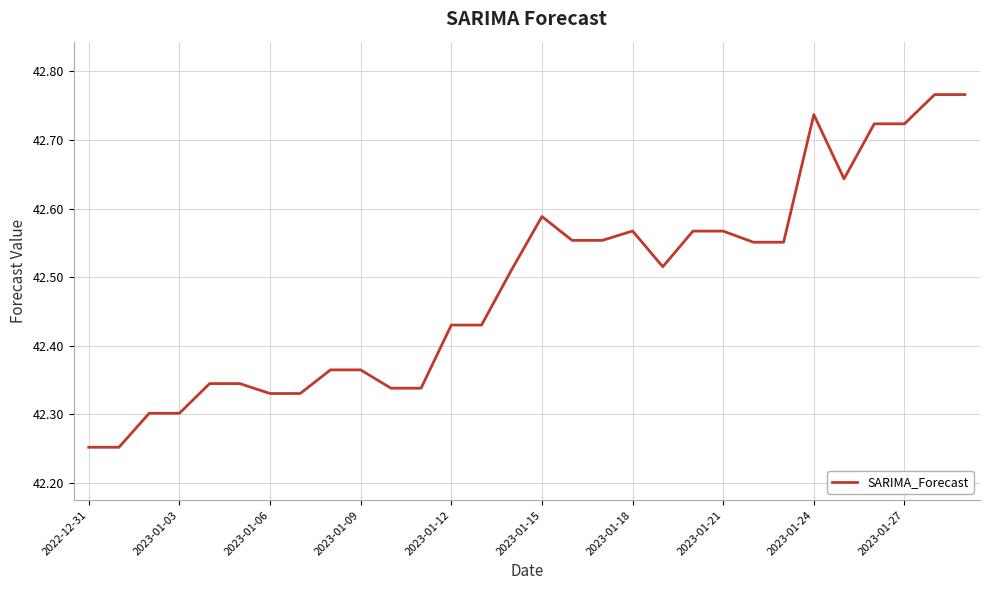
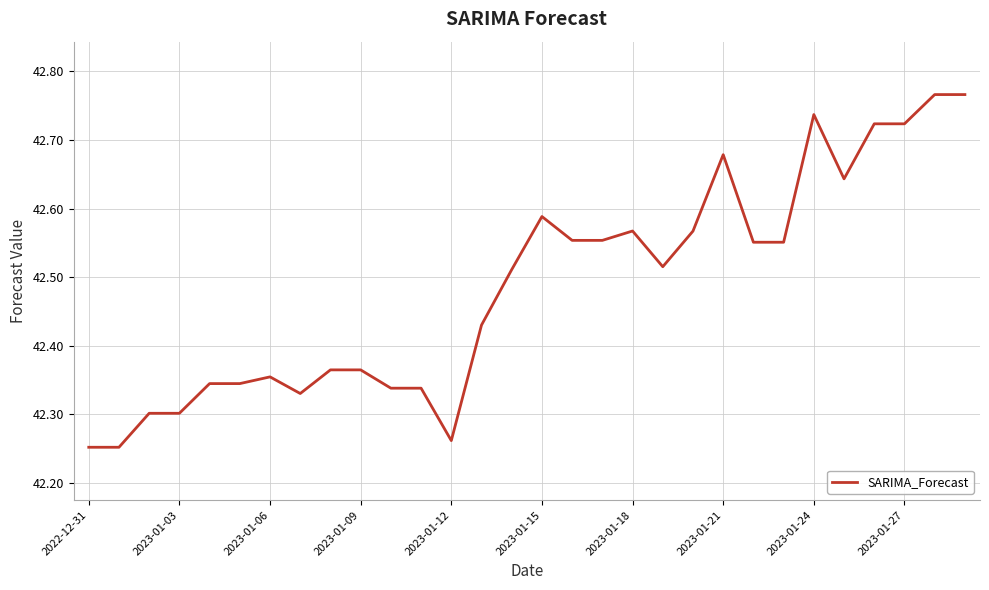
2023-01-06: 42.33 -> 42.35
2023-01-12: 42.43 -> 42.26
2023-01-21: 42.57 -> 42.68
